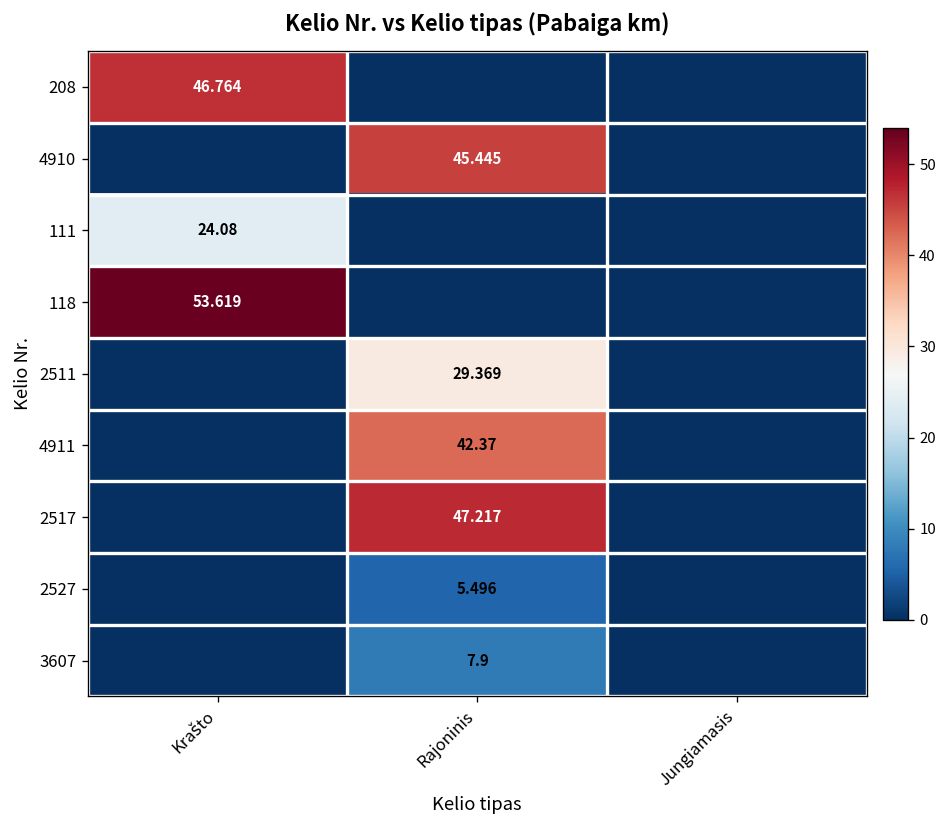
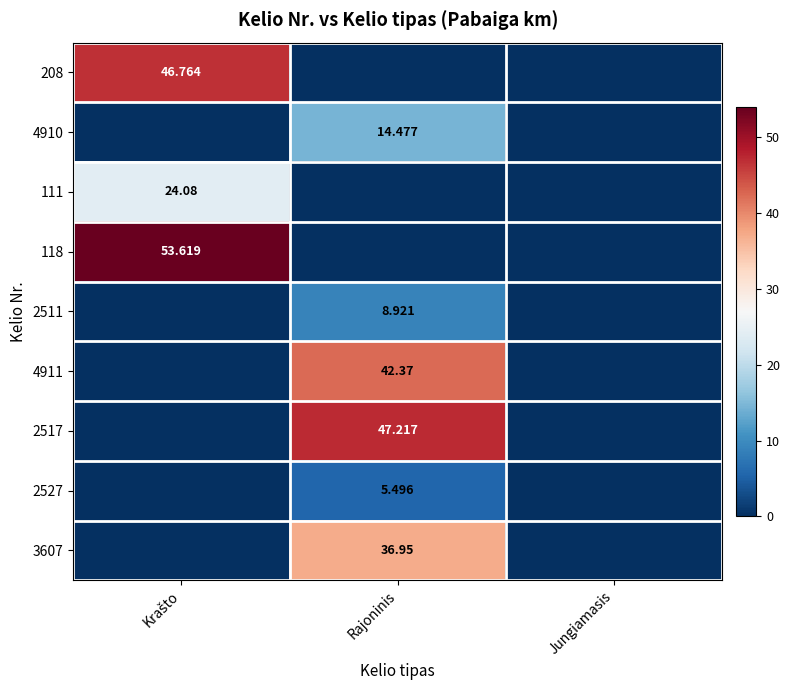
4910, Rajoninis: 45.445 -> 14.477
2511, Rajoninis: 29.369 -> 8.921
3607, Rajoninis: 7.9 -> 36.95
